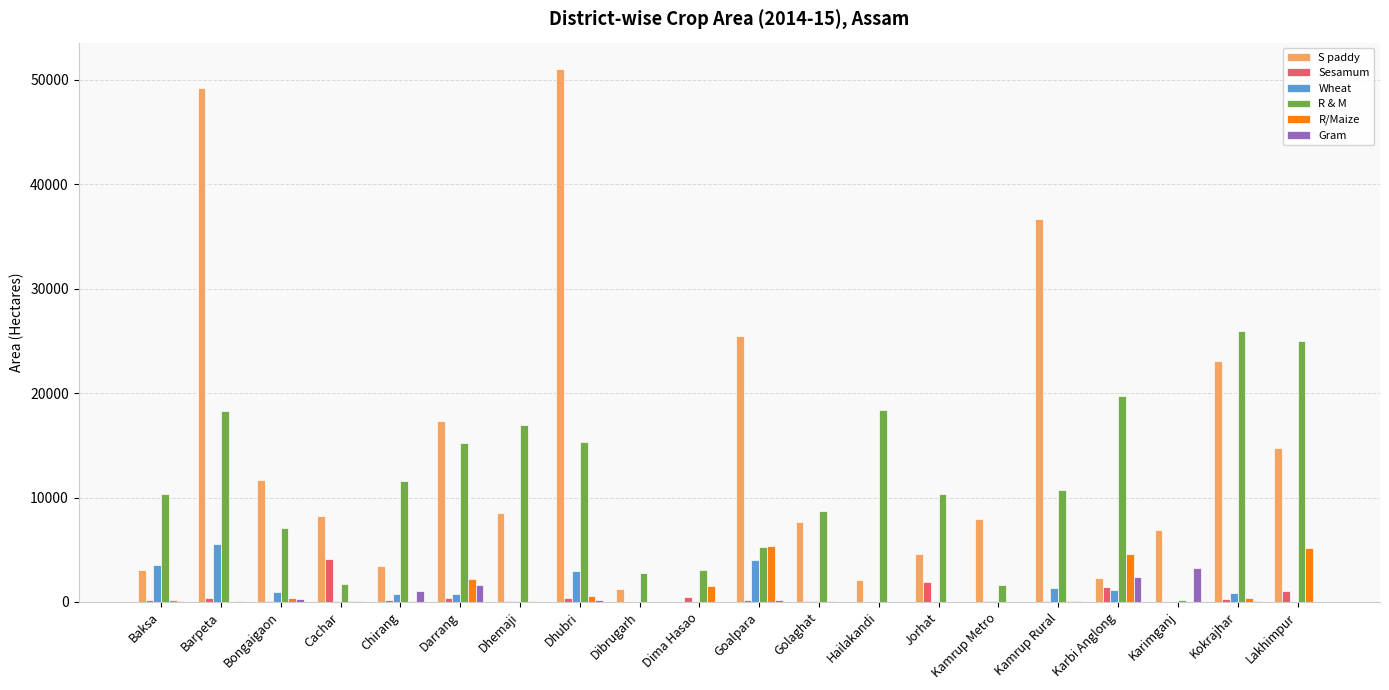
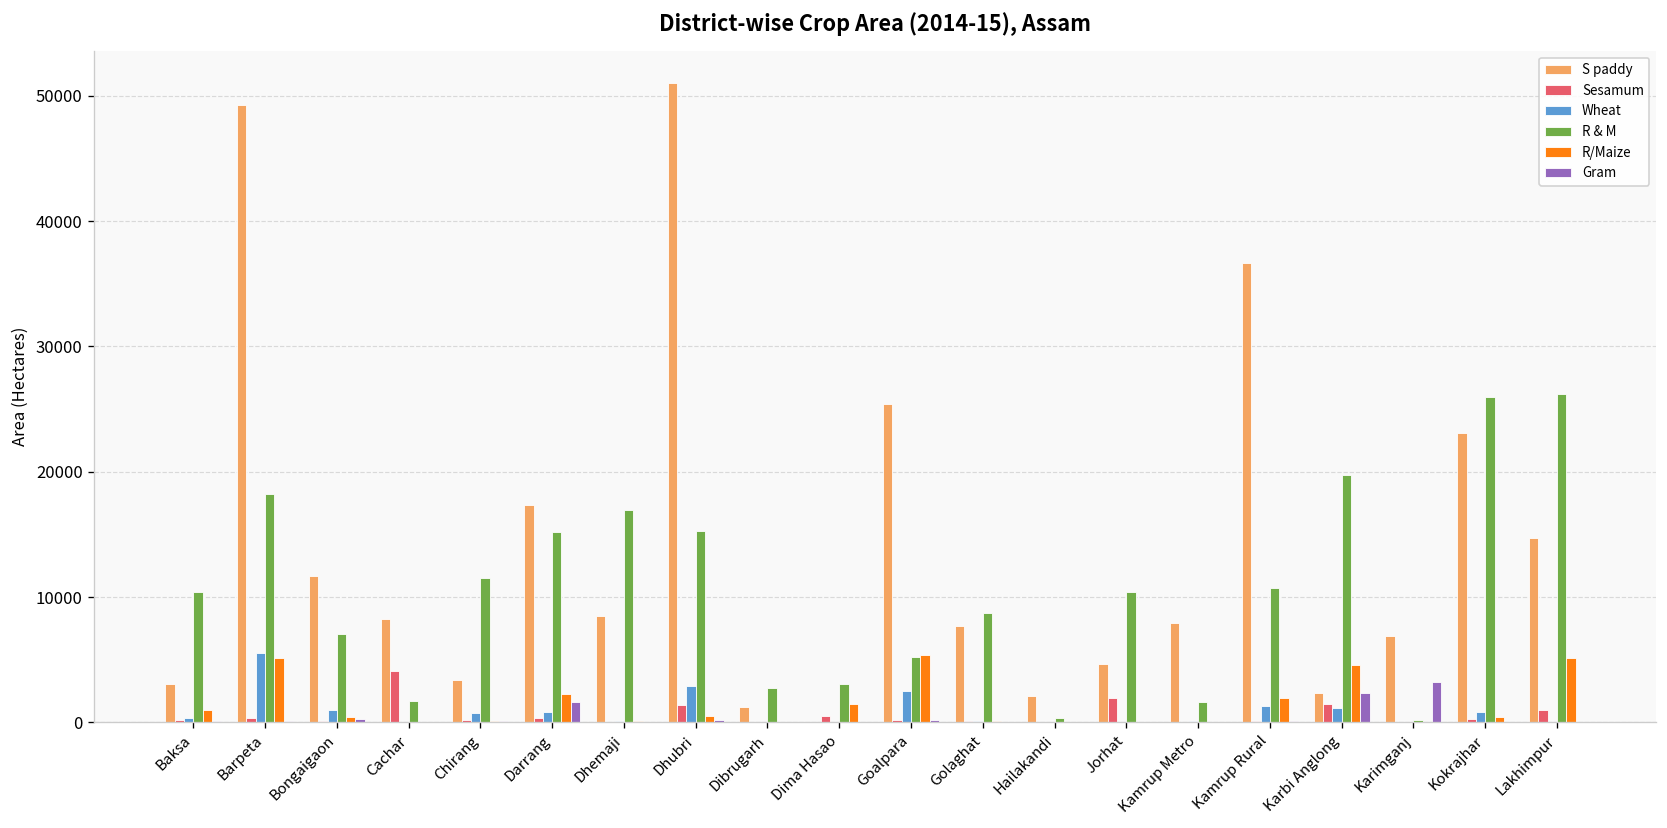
Wheat, Baksa: 3500 -> 300
R/Maize, Baksa: 100 -> 1000
R/Maize, Barpeta: 0 -> 5100
Gram, Chirang: 1100 -> 100
Sesamum, Dhubri: 300 -> 1400
Wheat, Goalpara: 4000 -> 2500
R & M, Hailakandi: 18400 -> 400
R/Maize, Kamrup Rural: 100 -> 2000
R & M, Lakhimpur: 25000 -> 26200
